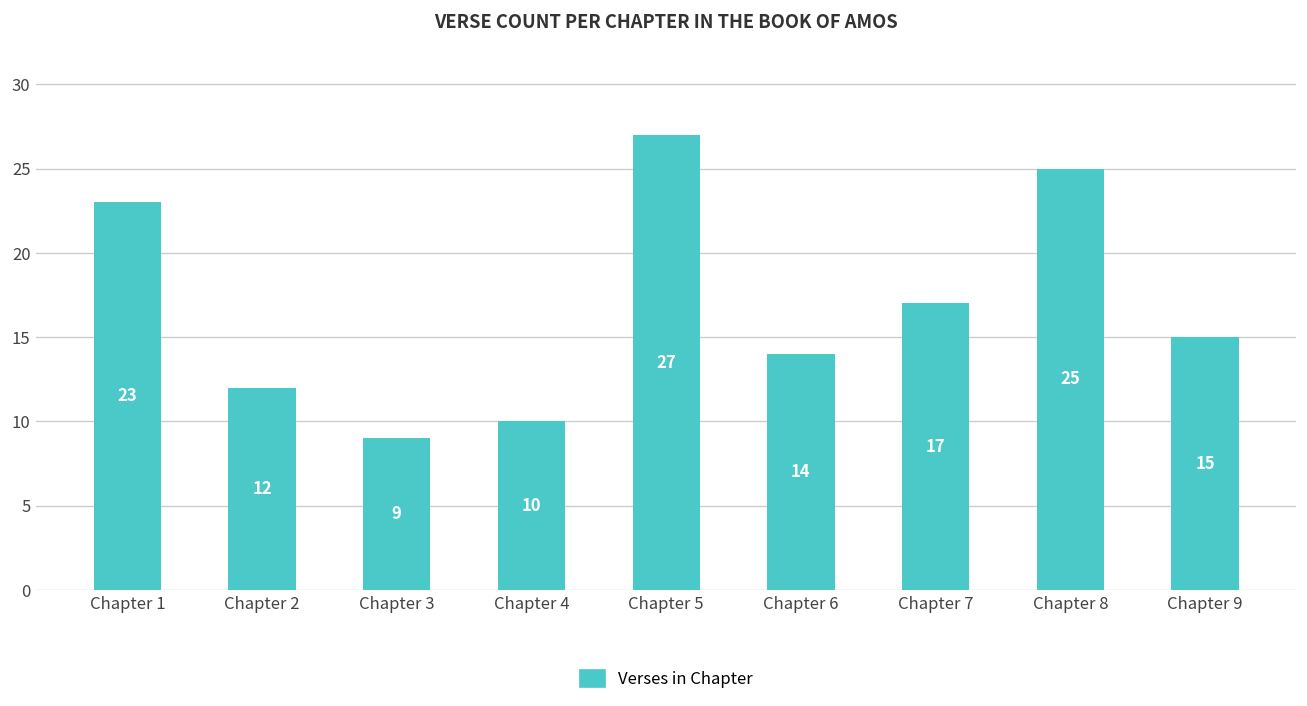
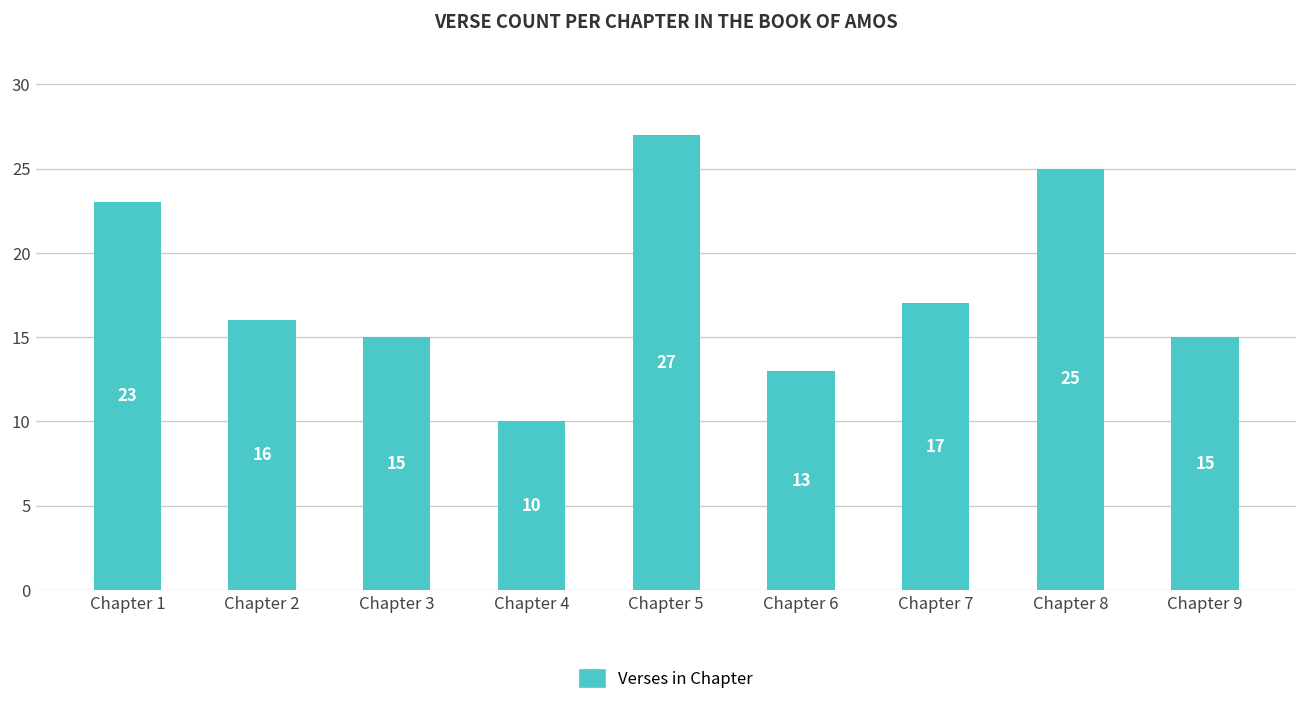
Chapter 2: 12 -> 16
Chapter 3: 9 -> 15
Chapter 6: 14 -> 13
